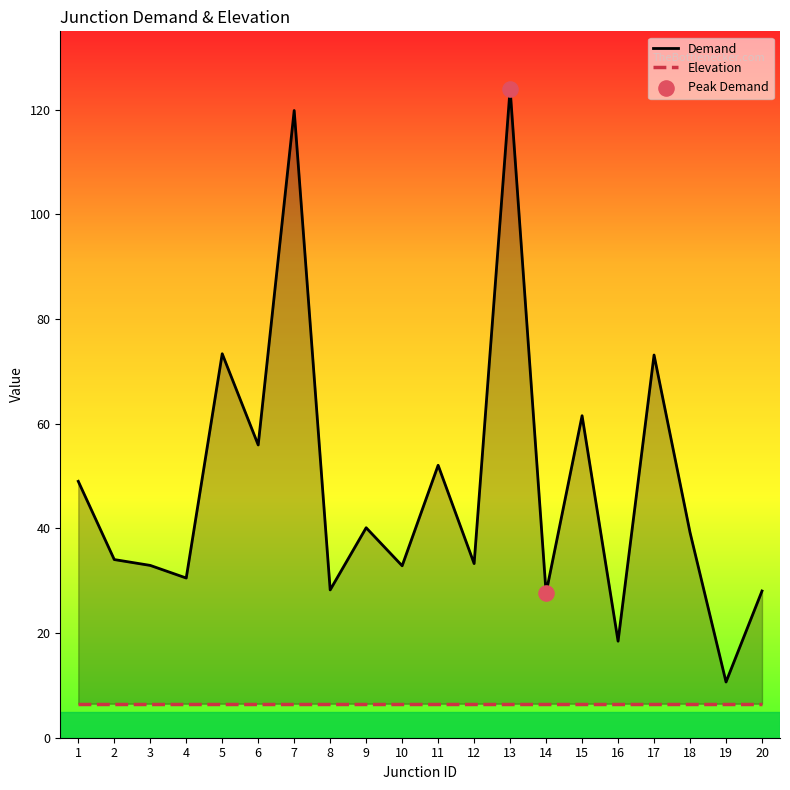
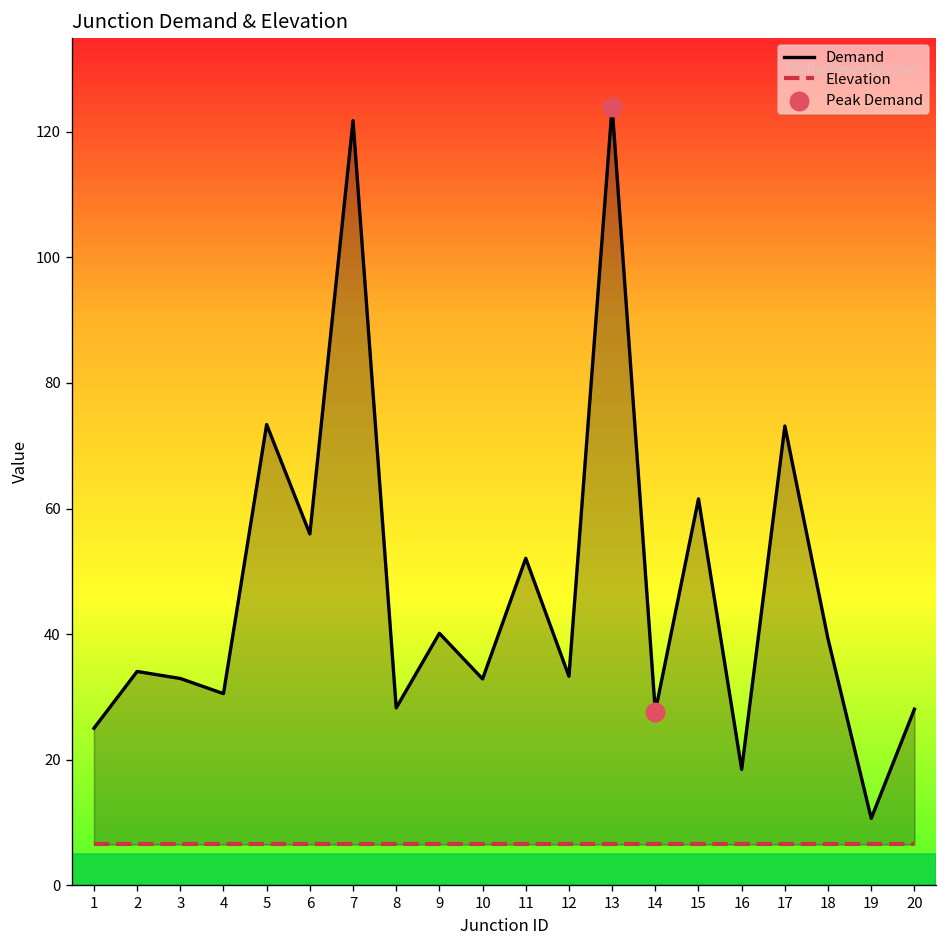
Demand, 1: 49 -> 25
Demand, 7: 120 -> 122
